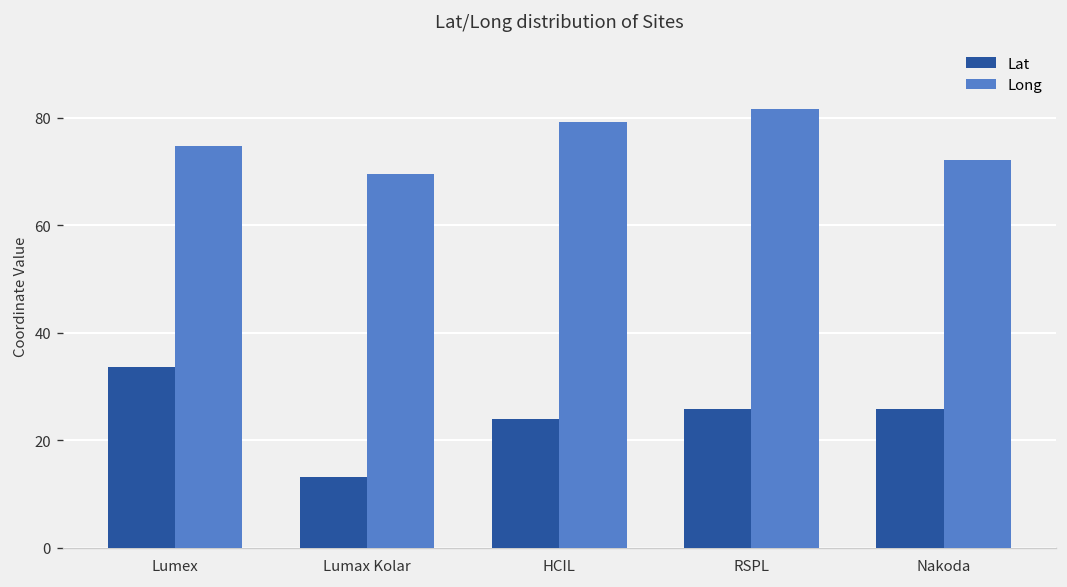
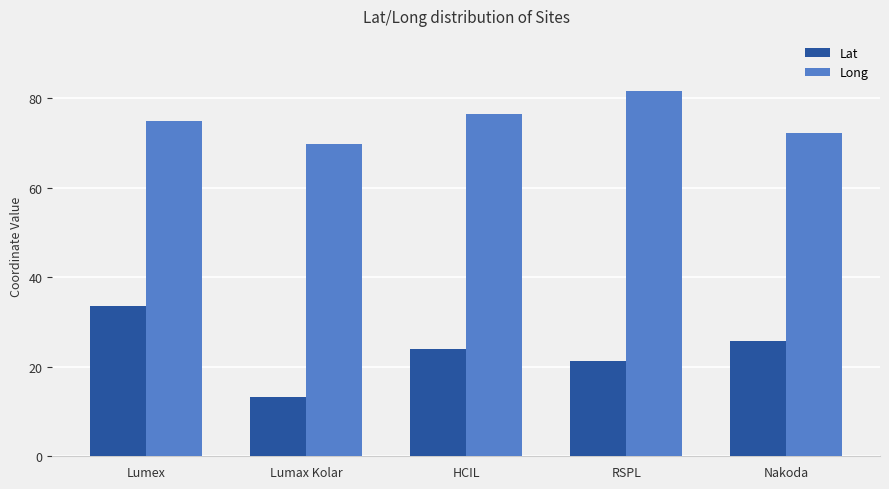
Long, HCIL: 79 -> 76
Lat, RSPL: 26 -> 21
